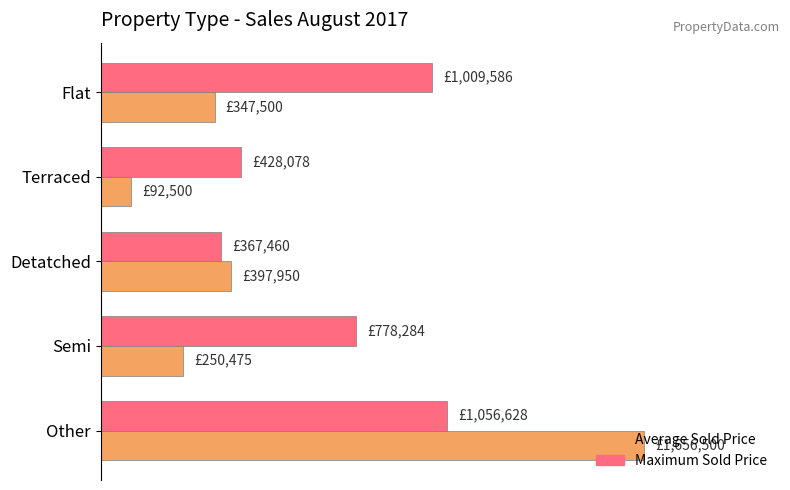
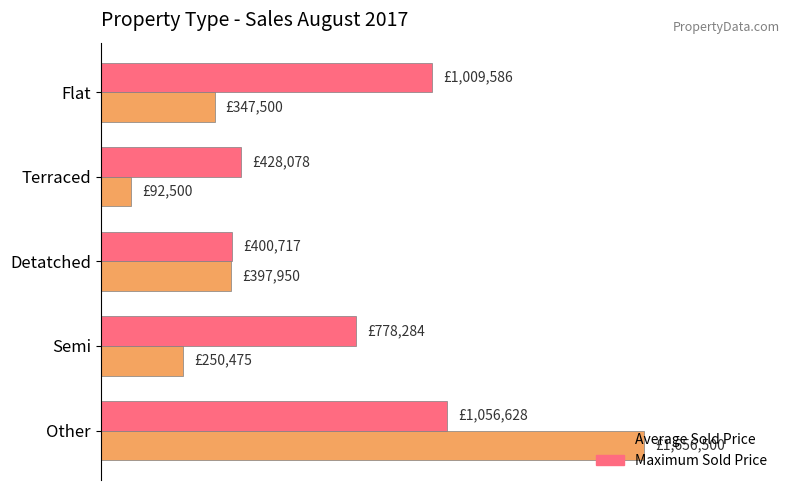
Maximum Sold Price, Detatched: £367,460 -> £400,717
